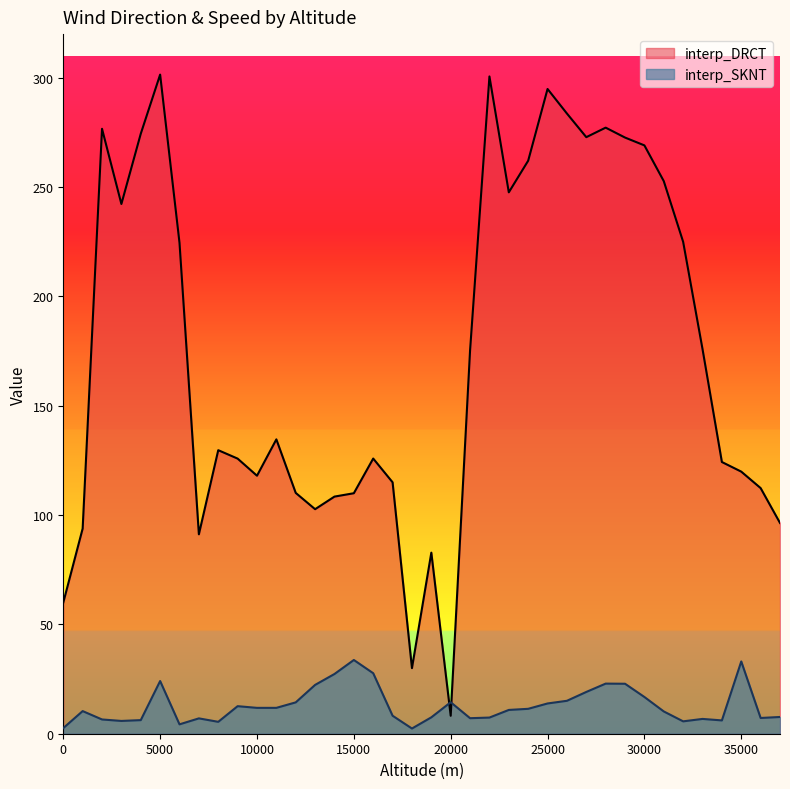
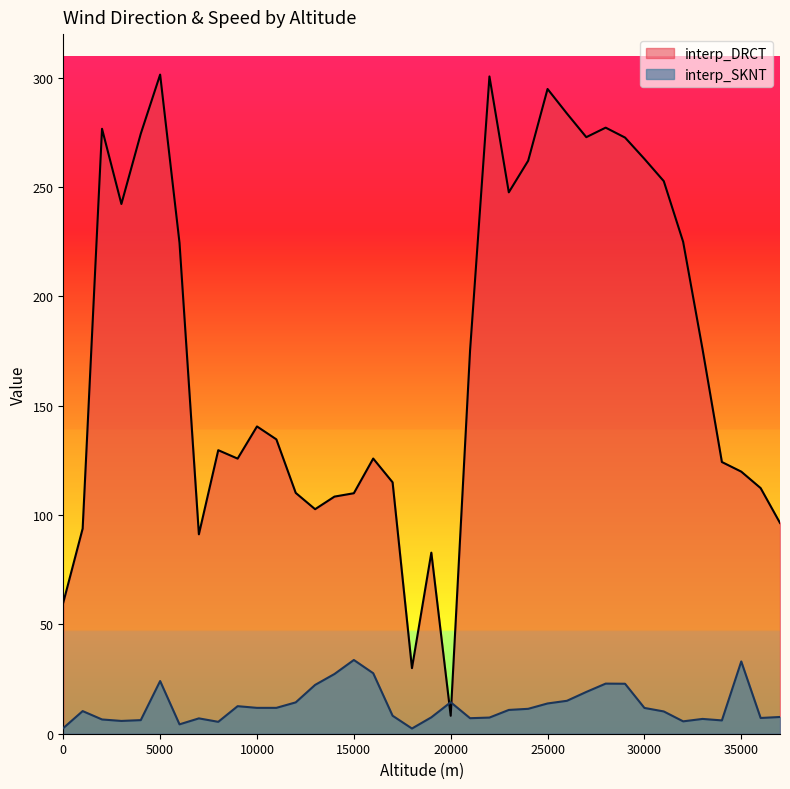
interp_DRCT, 10000: 118 -> 141
interp_DRCT, 30000: 269 -> 263
interp_SKNT, 30000: 17 -> 12
